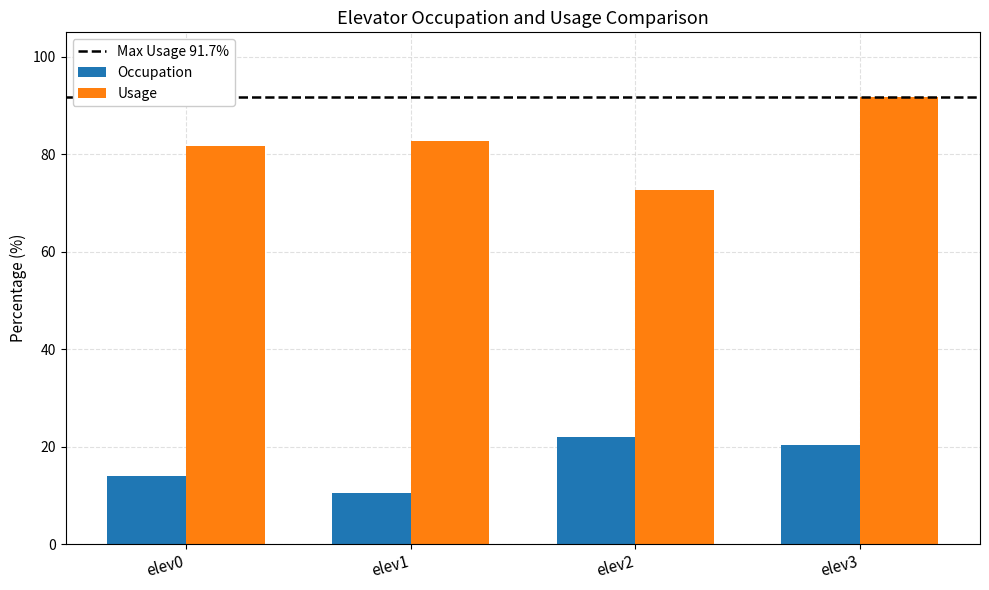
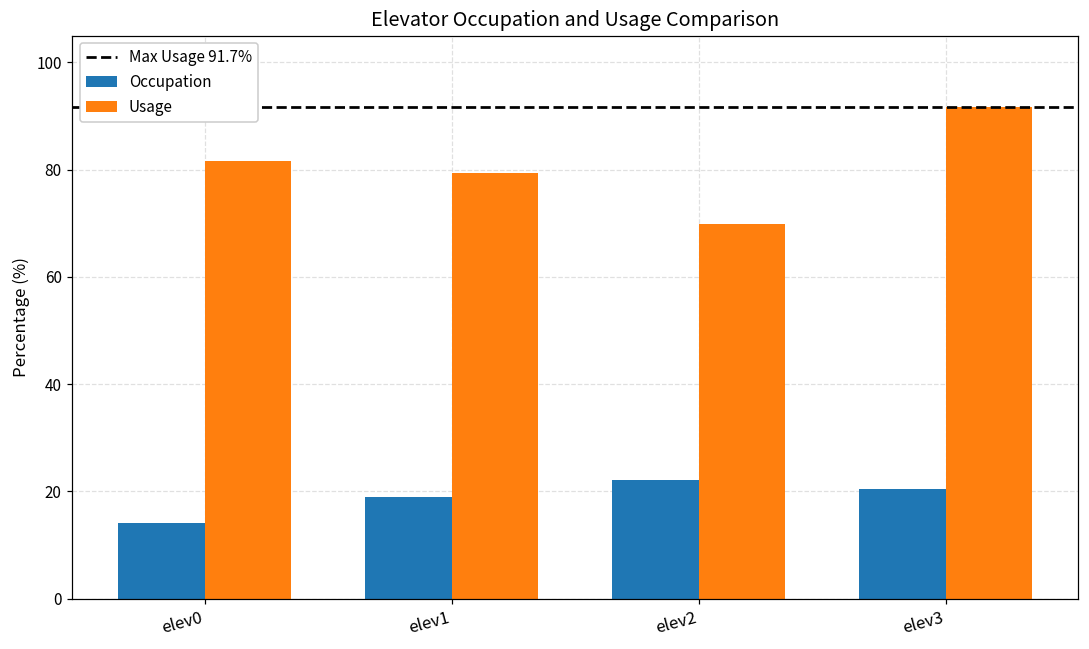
Occupation, elev1: 11 -> 19
Usage, elev1: 83 -> 79
Usage, elev2: 73 -> 70
